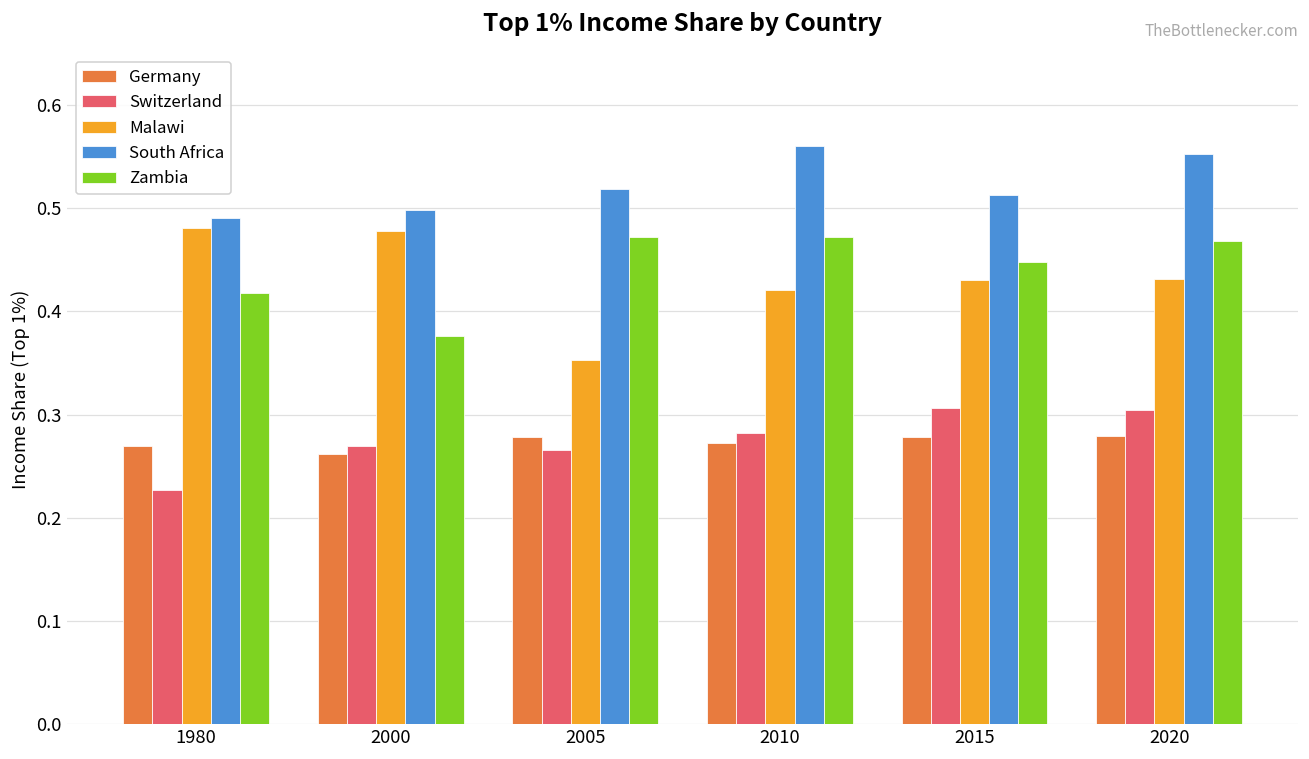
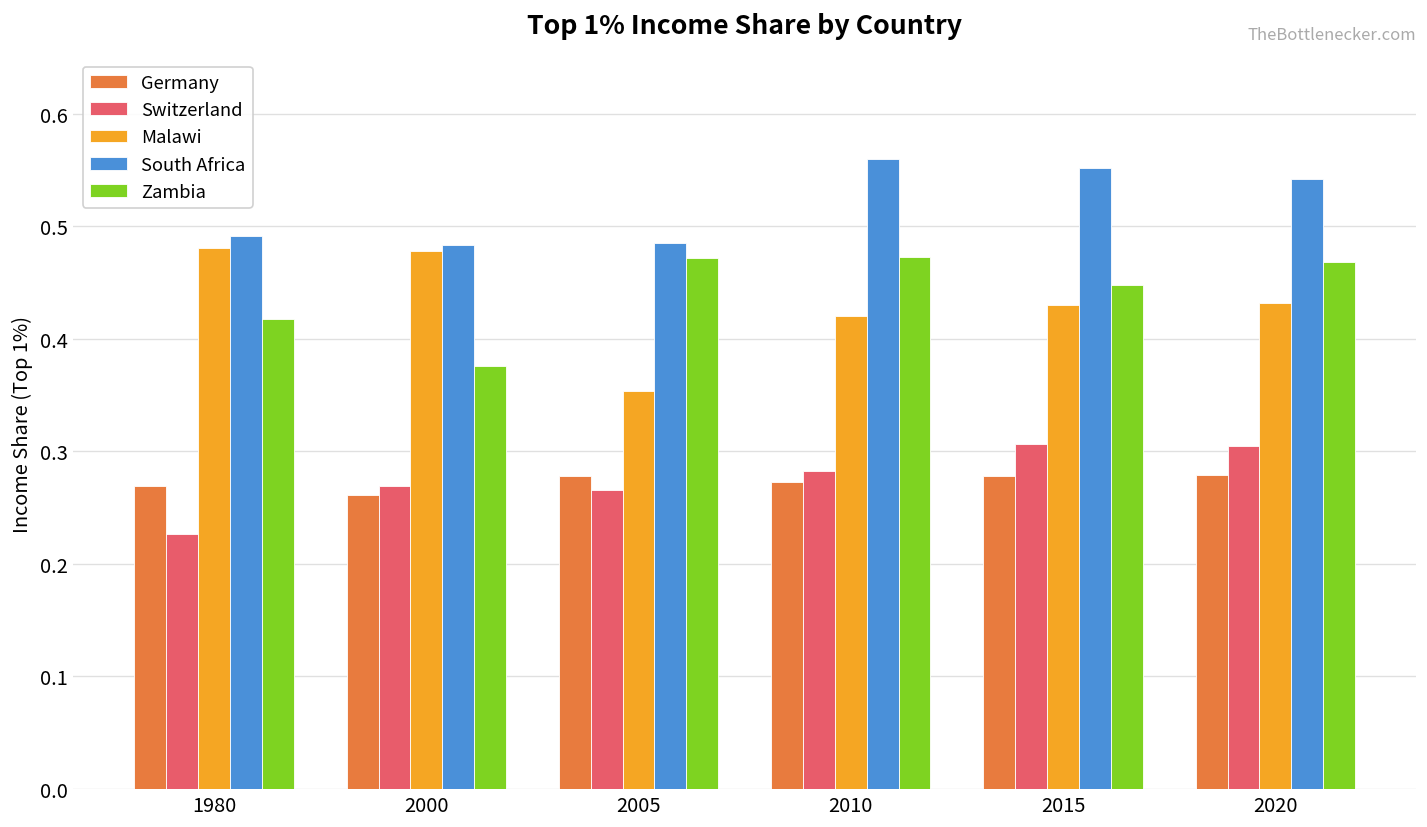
South Africa, 2000: 0.50 -> 0.48
South Africa, 2005: 0.52 -> 0.48
South Africa, 2015: 0.51 -> 0.55
South Africa, 2020: 0.55 -> 0.54
